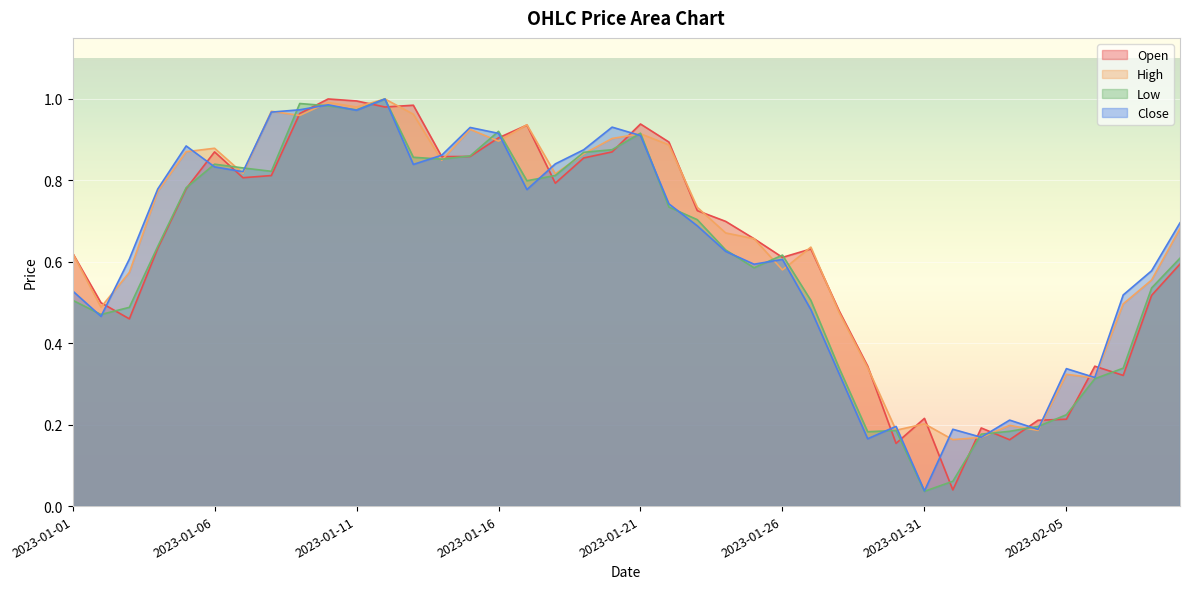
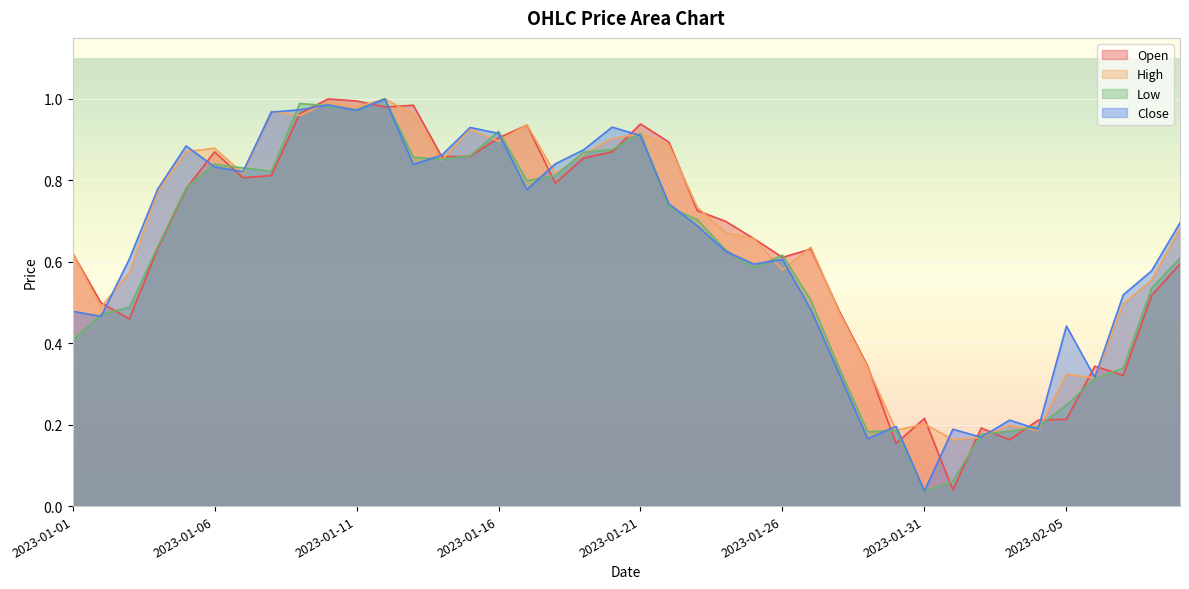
Low, 2023-01-01: 0.51 -> 0.41
Close, 2023-01-01: 0.53 -> 0.48
Low, 2023-02-05: 0.22 -> 0.25
Close, 2023-02-05: 0.34 -> 0.44
